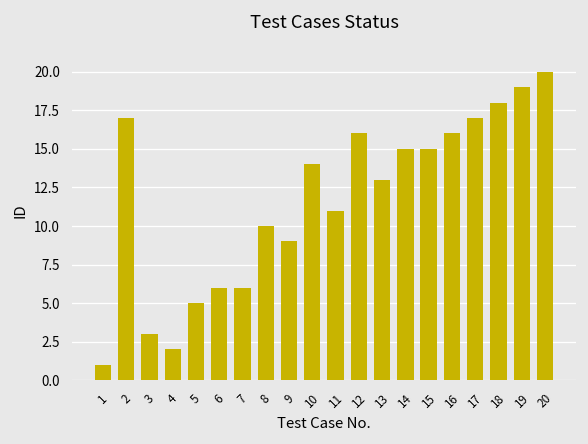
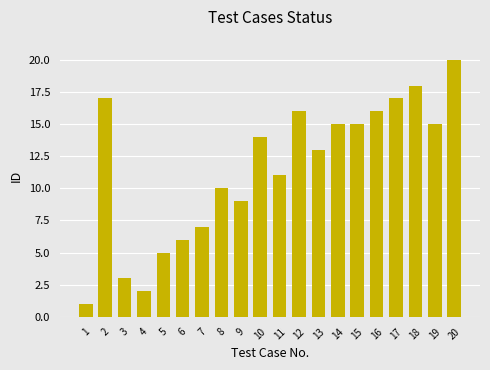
7: 6 -> 7
19: 19 -> 15
